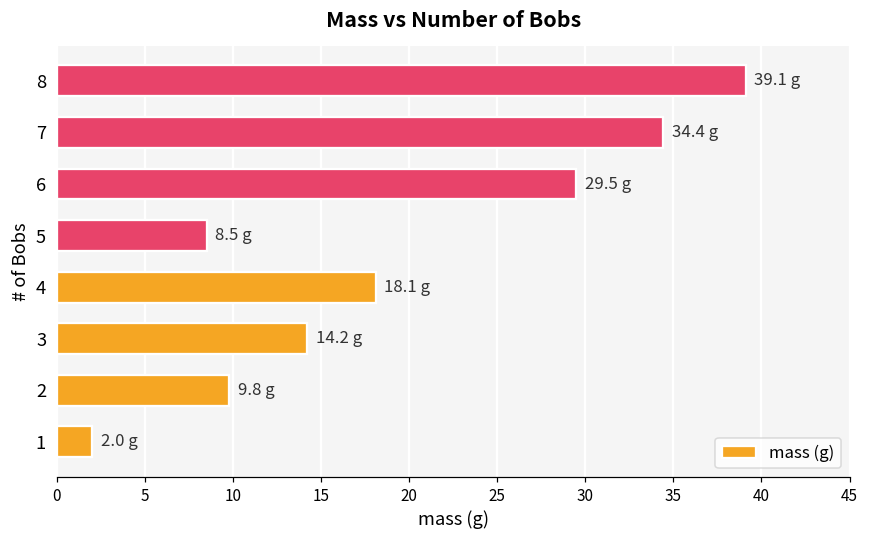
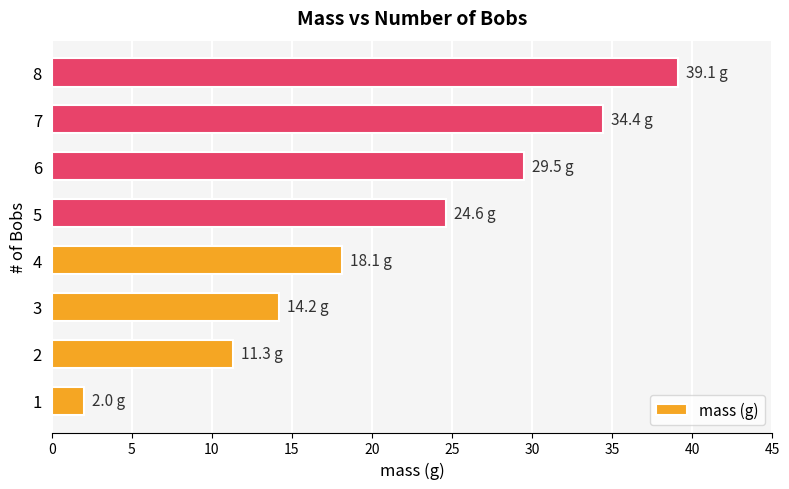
5: 8.5 -> 24.6
2: 9.8 -> 11.3
